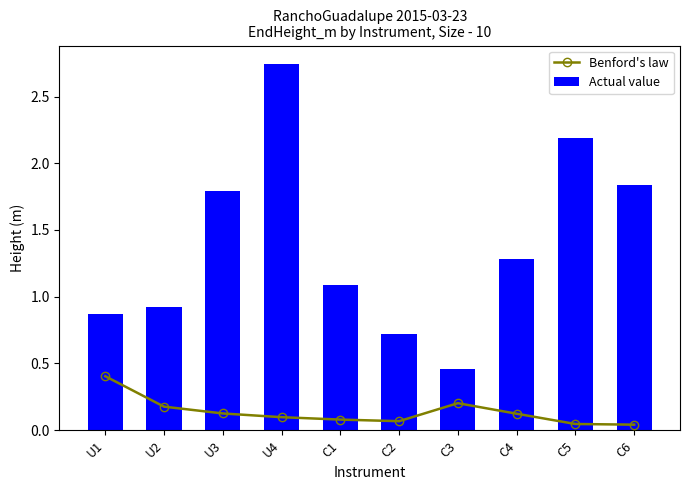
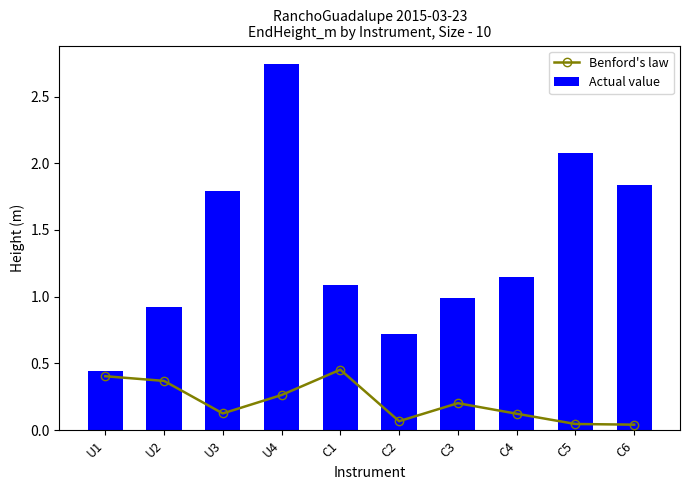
Actual value, U1: 0.87 -> 0.45
Benford's law, U2: 0.18 -> 0.37
Benford's law, U4: 0.10 -> 0.26
Benford's law, C1: 0.08 -> 0.45
Actual value, C3: 0.46 -> 0.99
Actual value, C4: 1.28 -> 1.15
Actual value, C5: 2.19 -> 2.08
